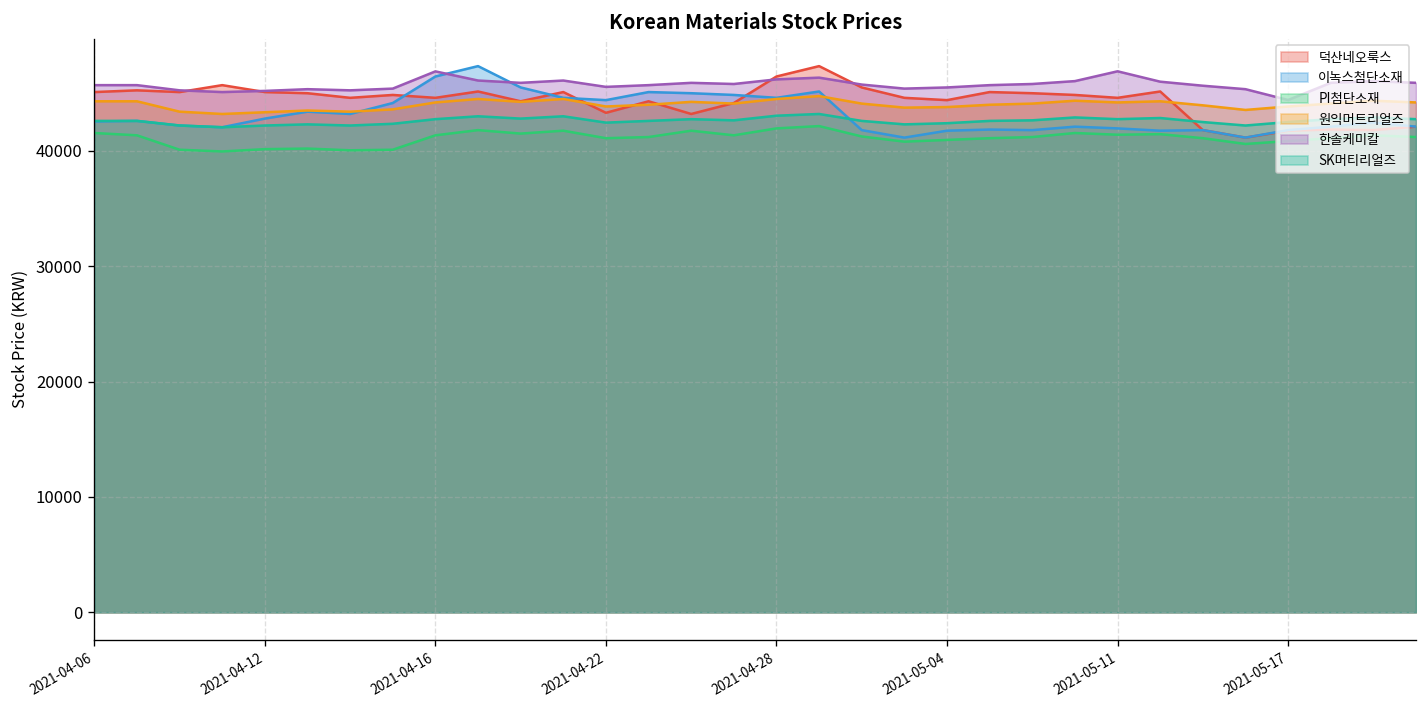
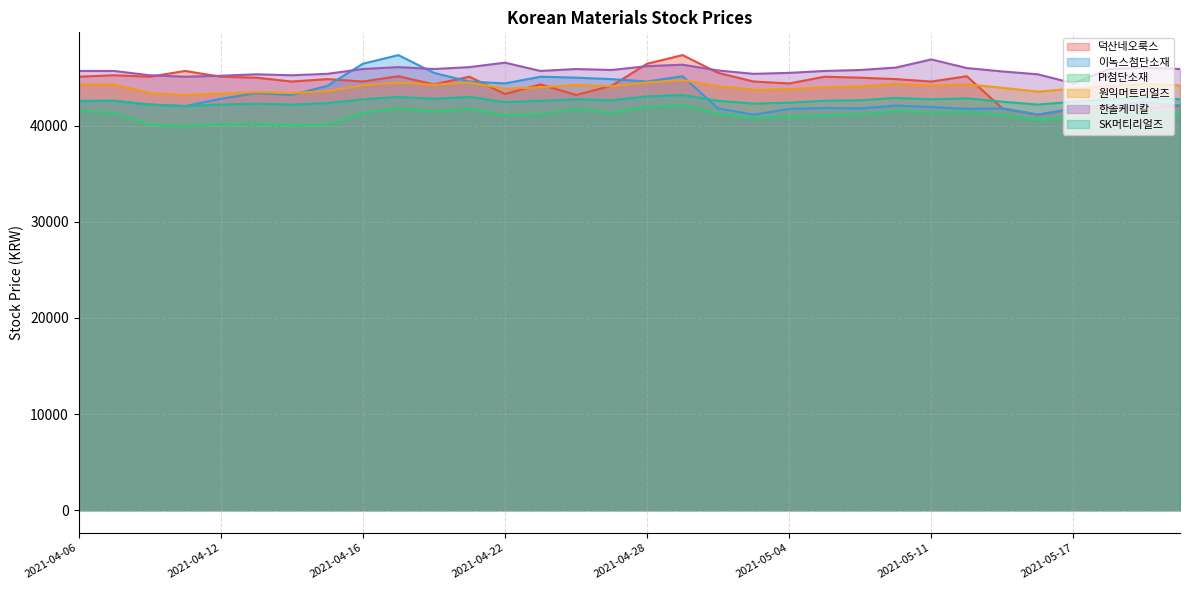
한솔케미칼, 2021-04-16: 47000 -> 46000
한솔케미칼, 2021-04-22: 46000 -> 47000
